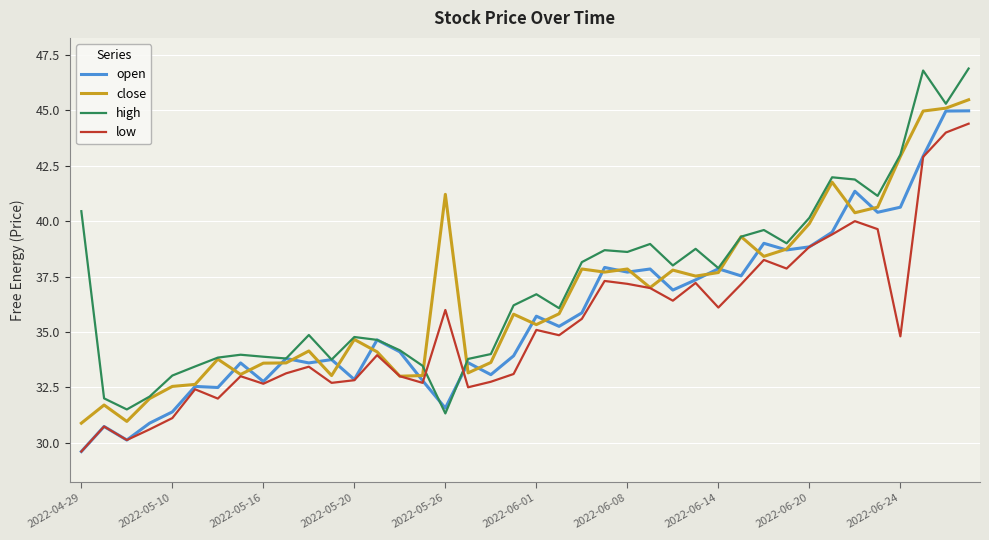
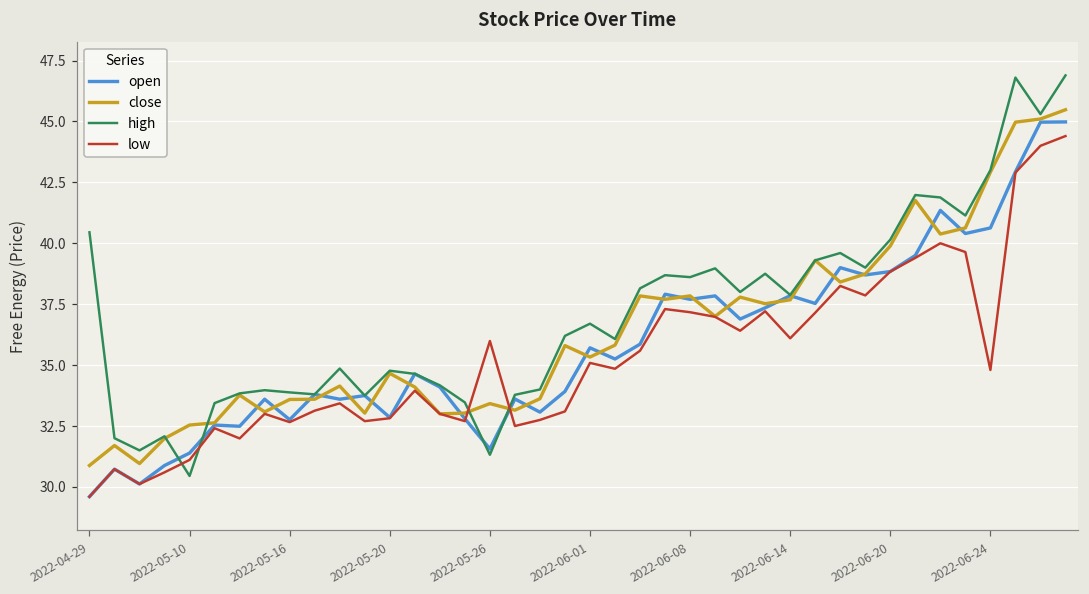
high, 2022-05-10: 33.0 -> 30.5
close, 2022-05-26: 41.2 -> 33.4
